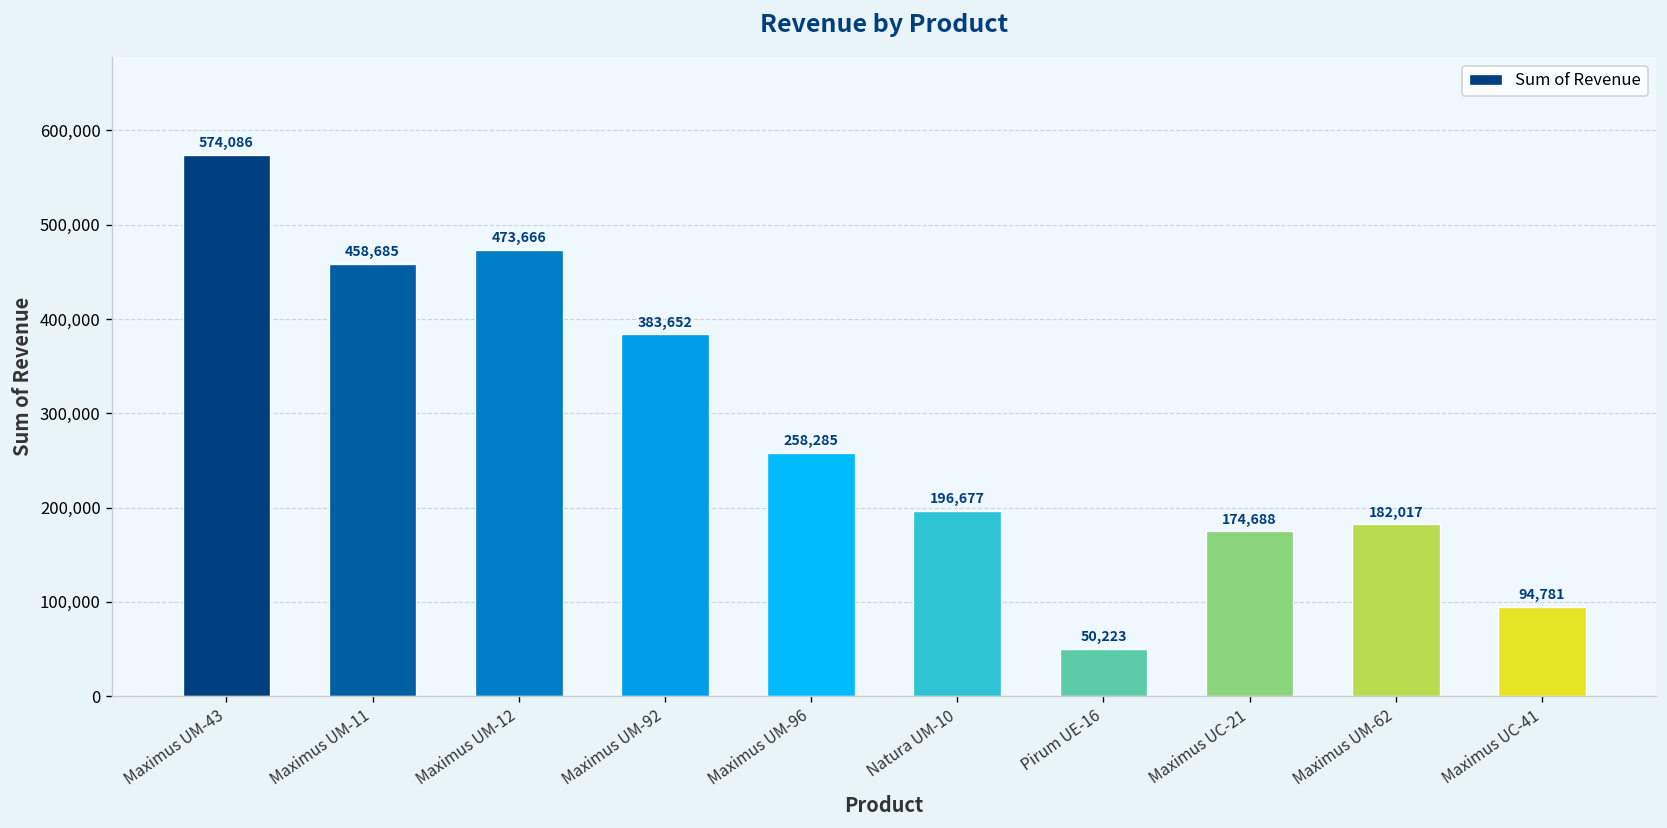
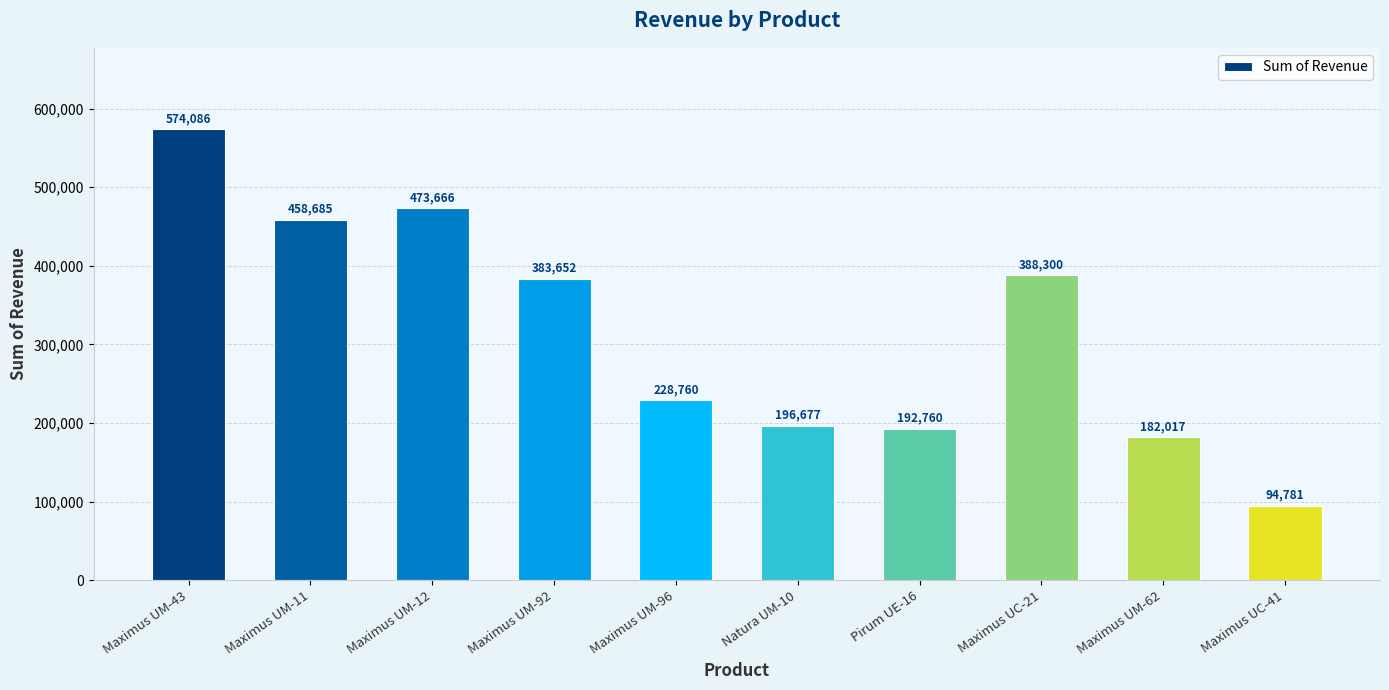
Maximus UM-96: 258,285 -> 228,760
Pirum UE-16: 50,223 -> 192,760
Maximus UC-21: 174,688 -> 388,300
